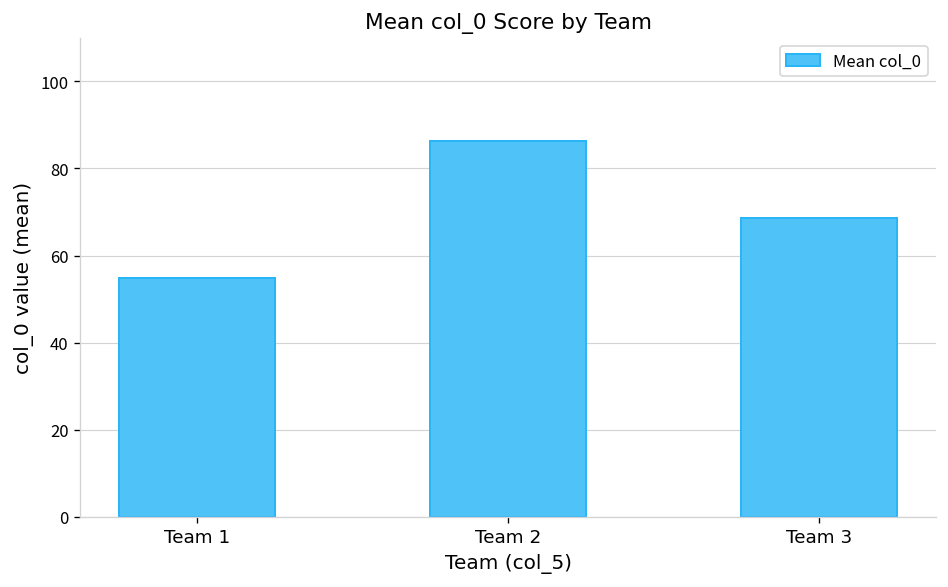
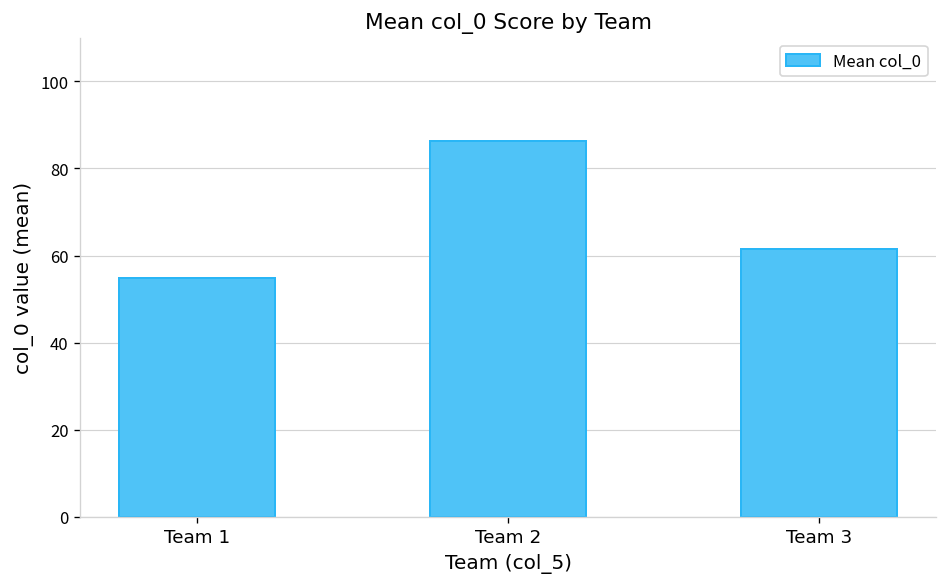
Team 3: 69 -> 61
